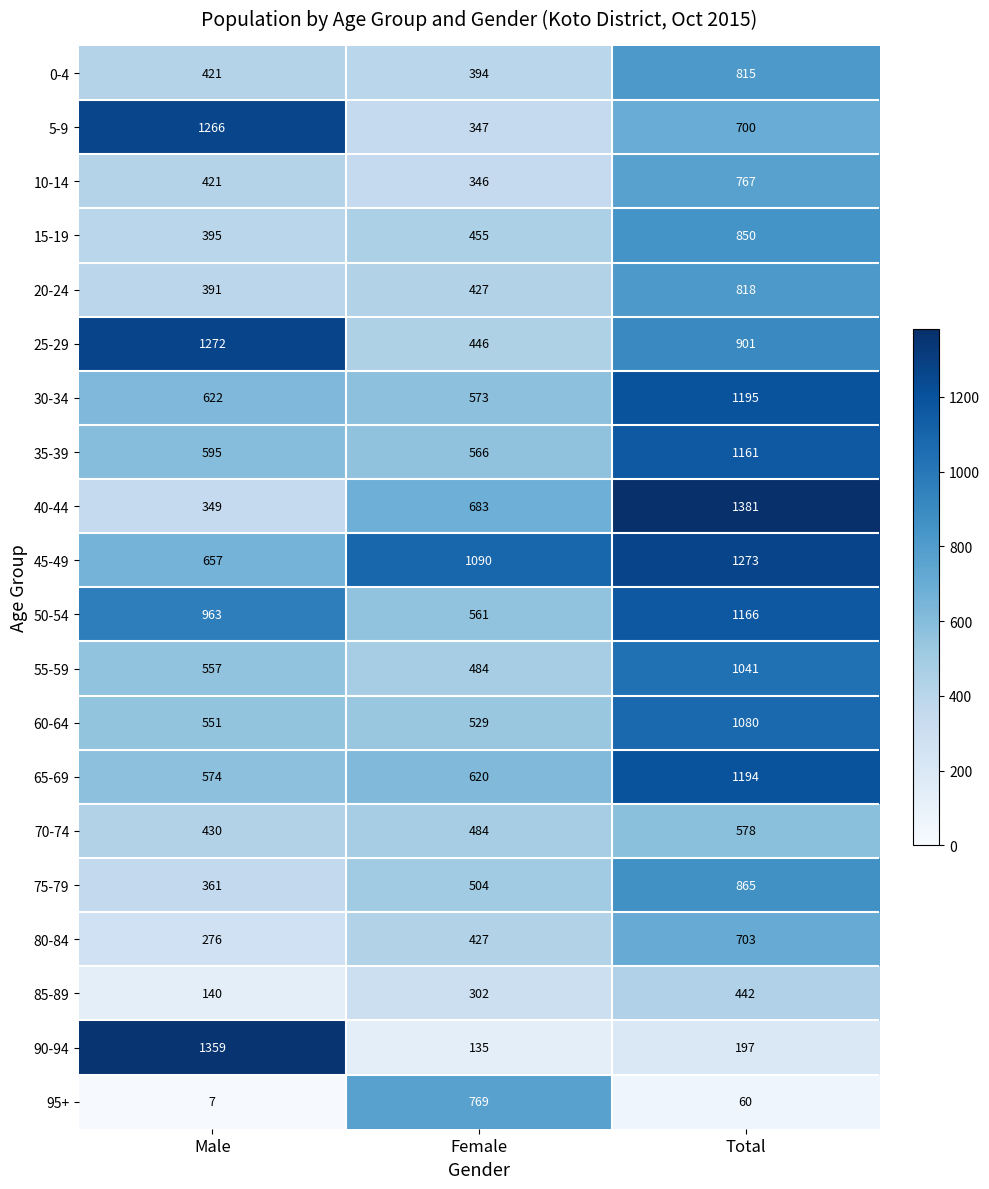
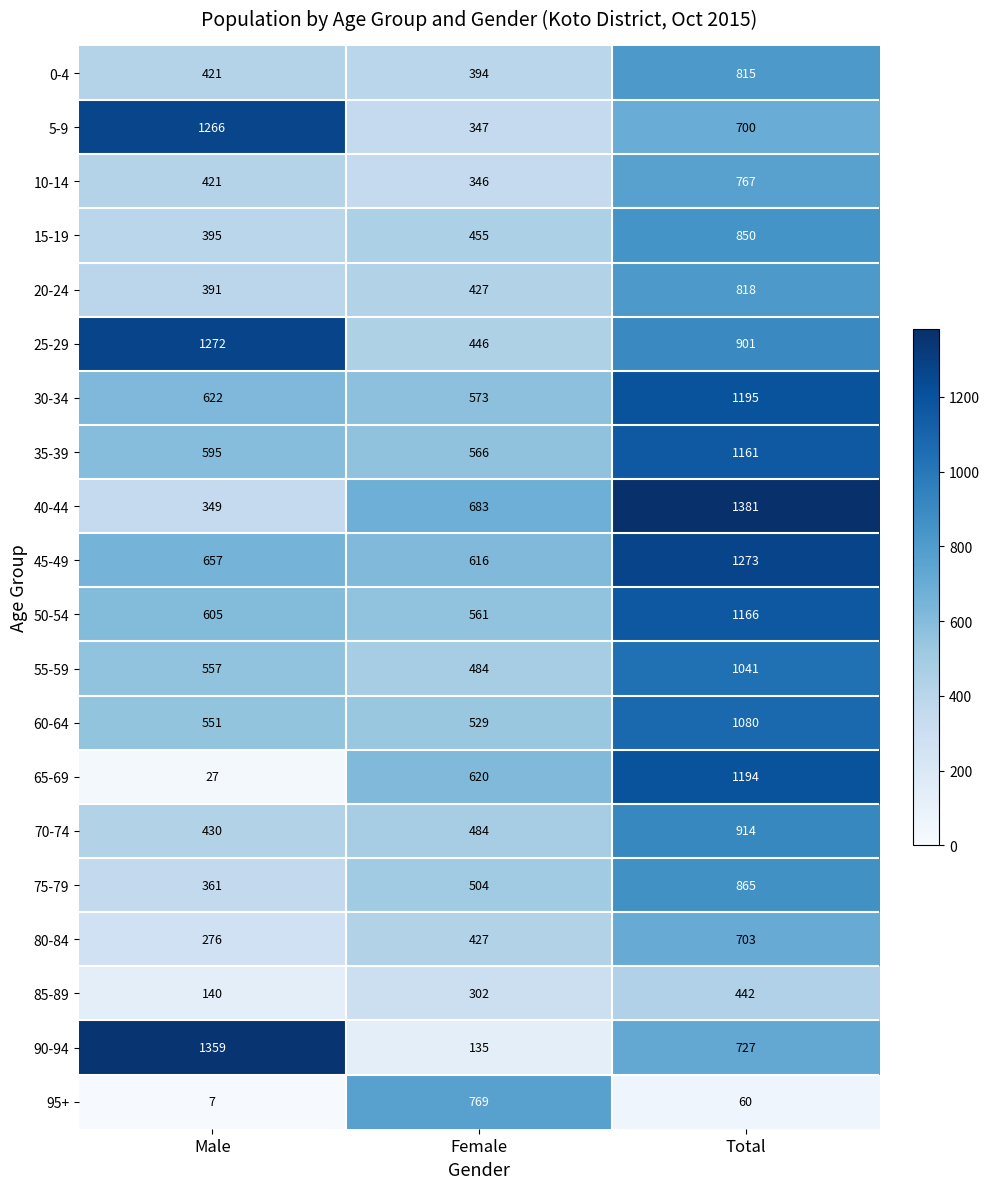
45-49, Female: 1090 -> 616
50-54, Male: 963 -> 605
65-69, Male: 574 -> 27
70-74, Total: 578 -> 914
90-94, Total: 197 -> 727
